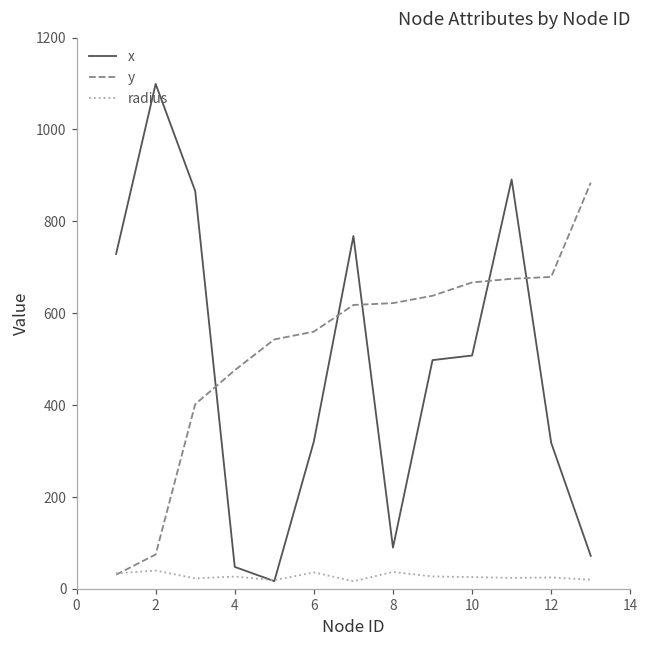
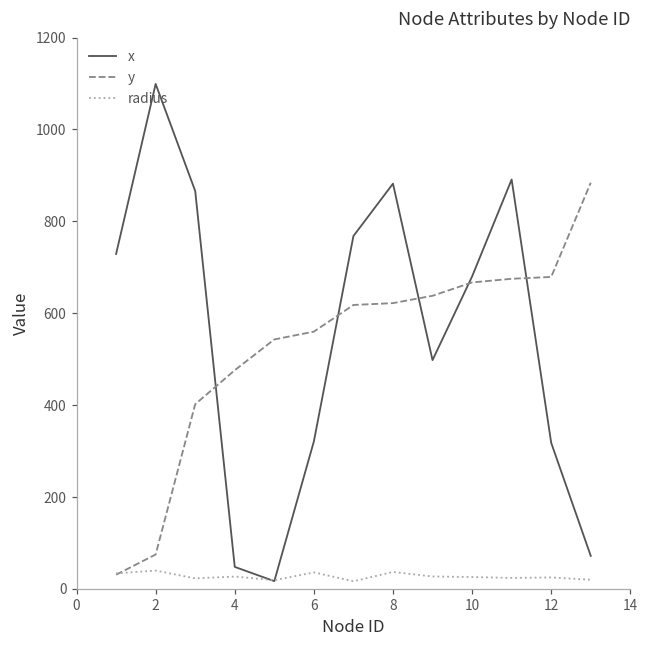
x, 8: 90 -> 880
x, 10: 510 -> 680
